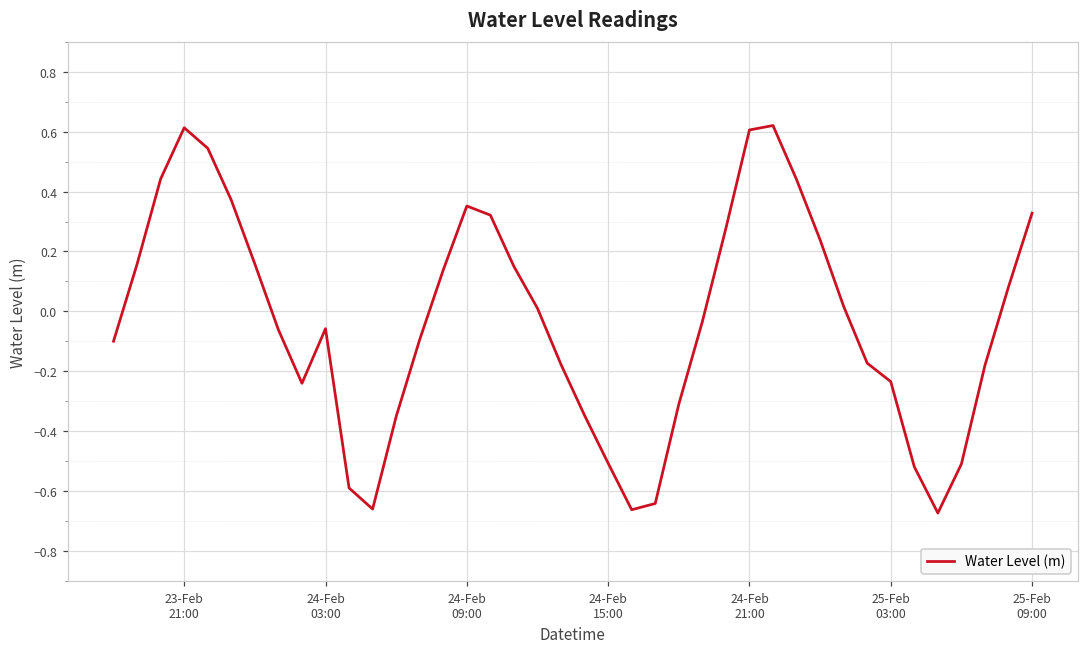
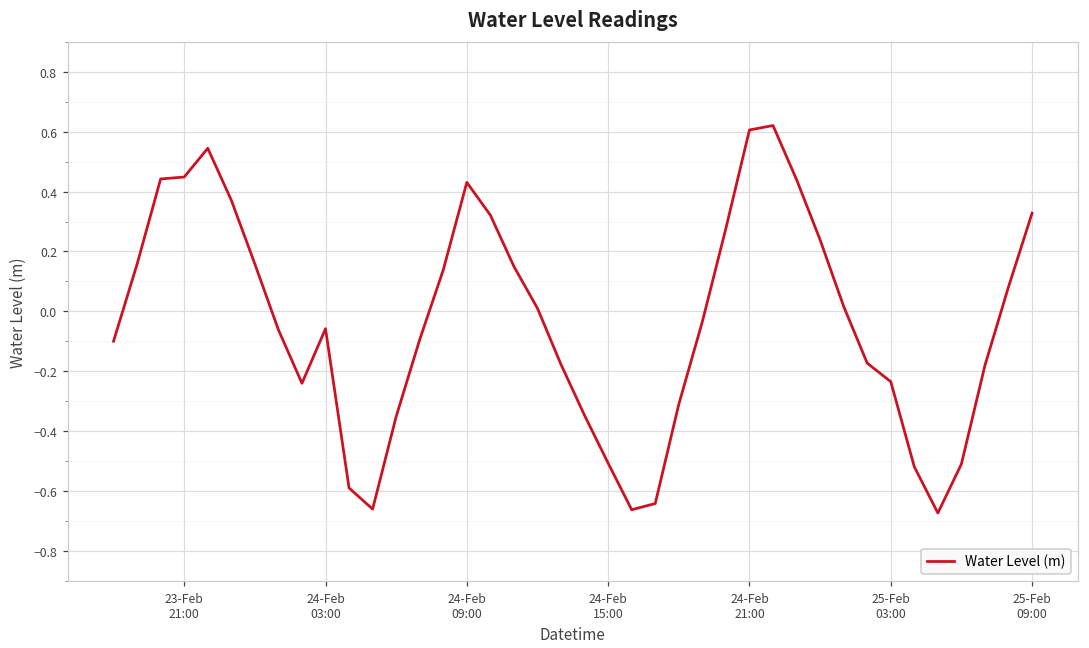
23-Feb 21:00: 0.61 -> 0.45
24-Feb 09:00: 0.35 -> 0.43
